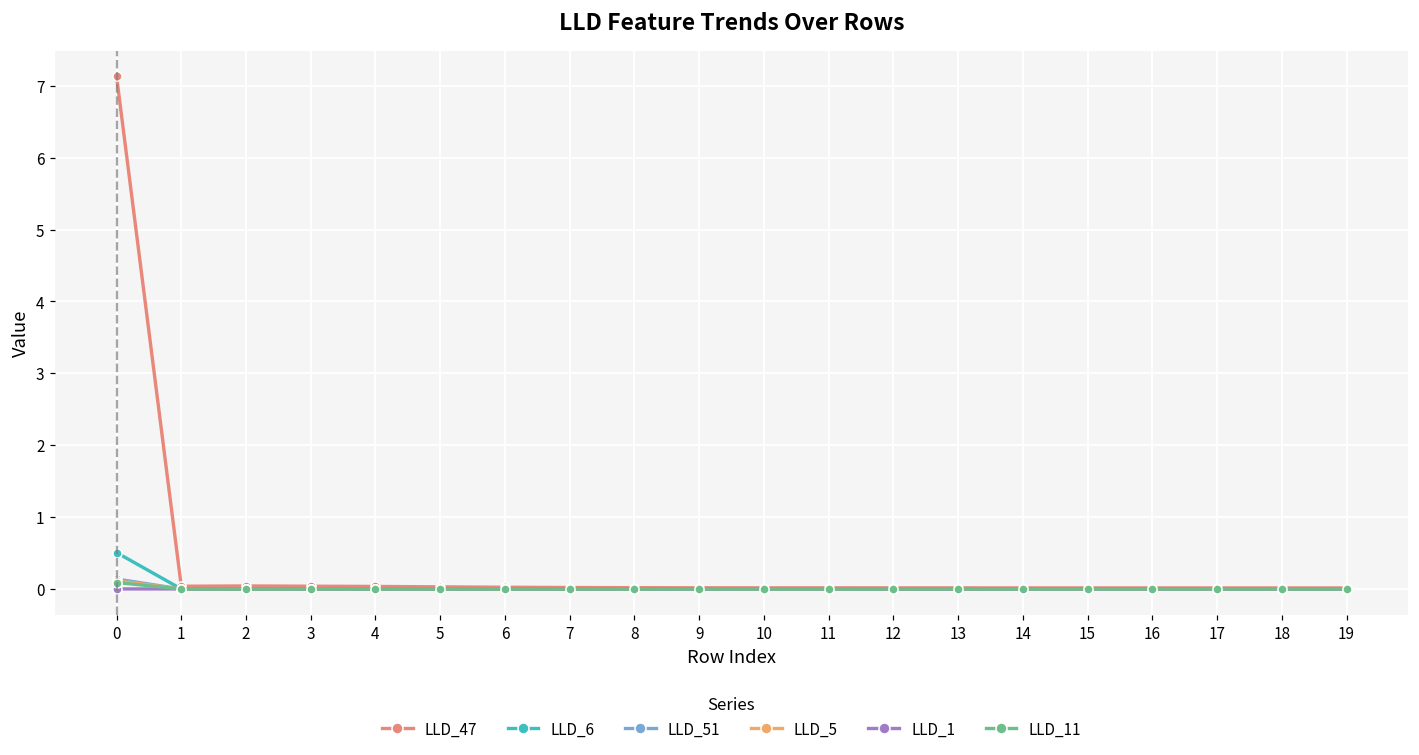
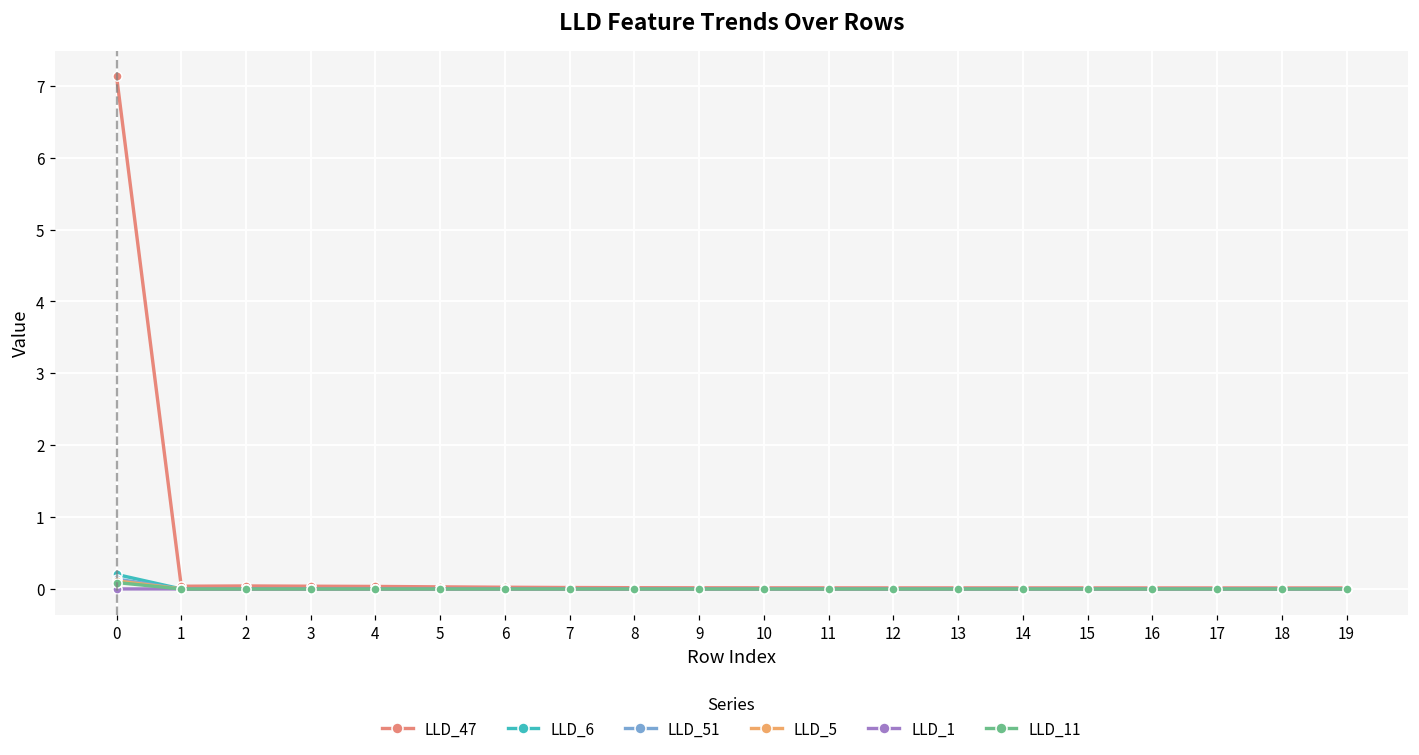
LLD_6, 0: 0.5 -> 0.2
